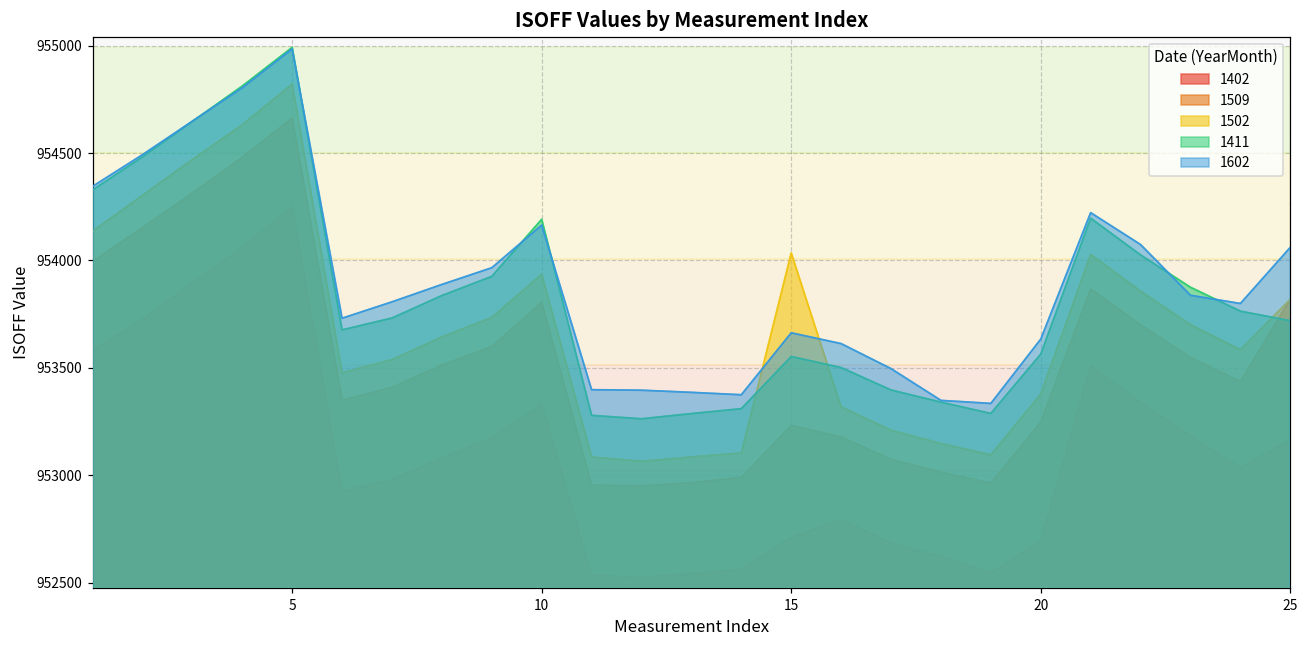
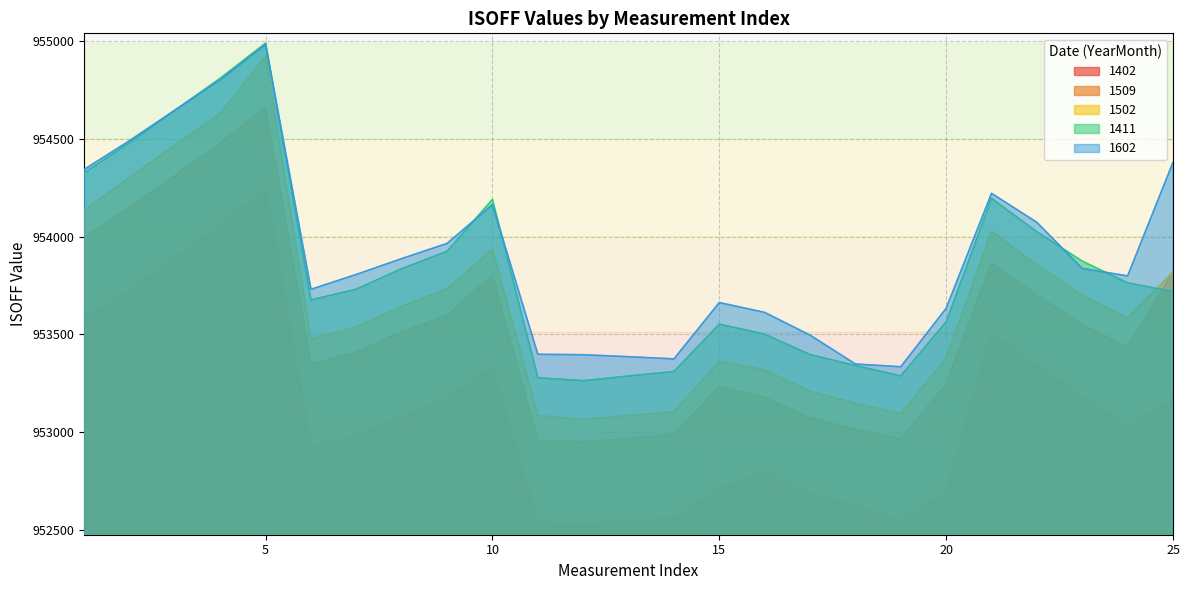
1502, 5: 954820 -> 954920
1502, 15: 954030 -> 953360
1602, 25: 954060 -> 954380
